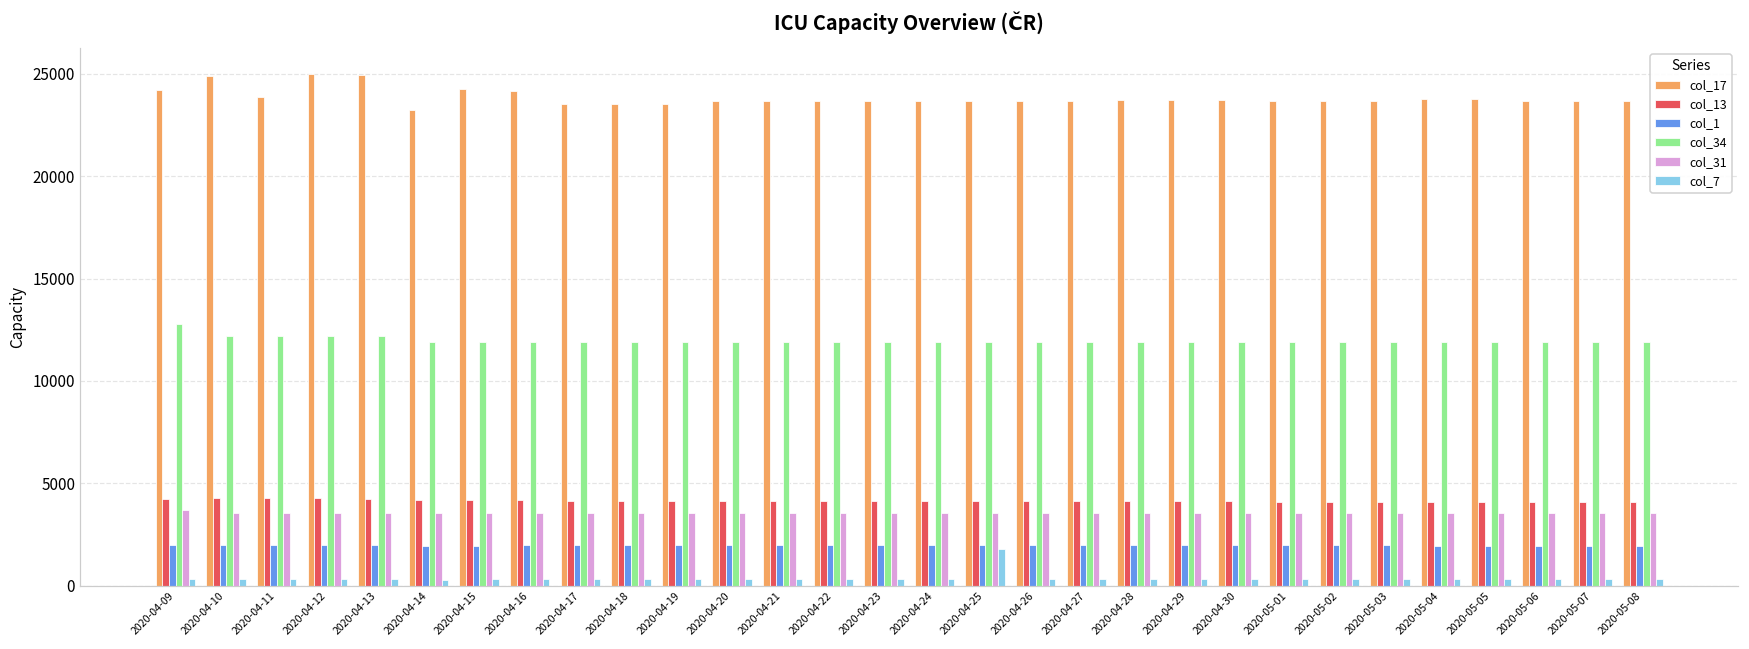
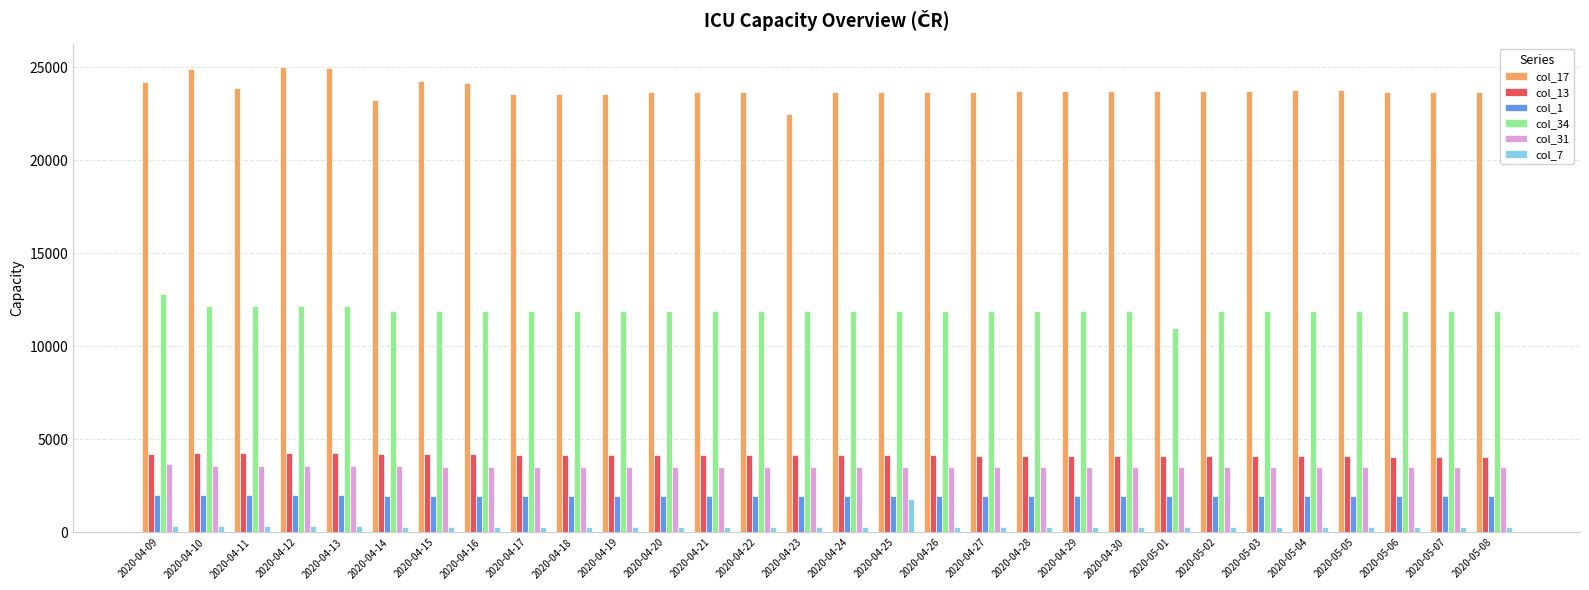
col_17, 2020-04-23: 23700 -> 22500
col_34, 2020-05-01: 11900 -> 11000
